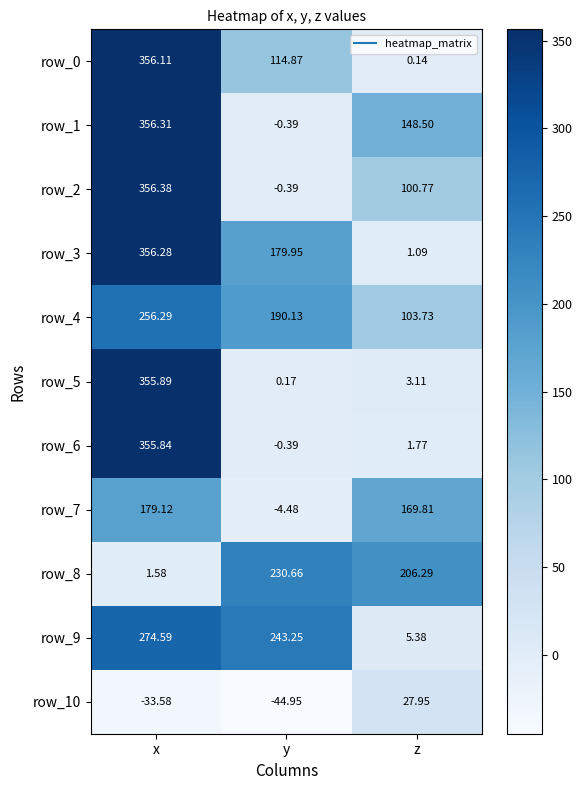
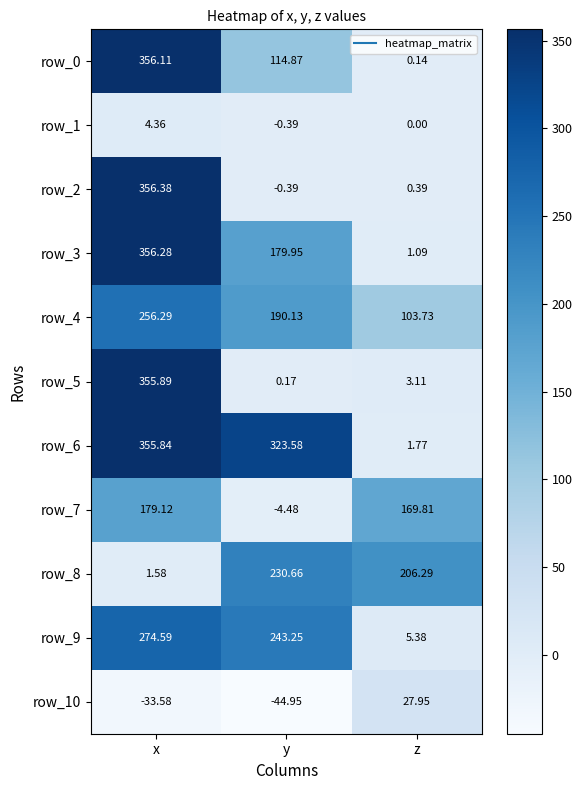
row_1, x: 356.31 -> 4.36
row_1, z: 148.50 -> 0.00
row_2, z: 100.77 -> 0.39
row_6, y: -0.39 -> 323.58
